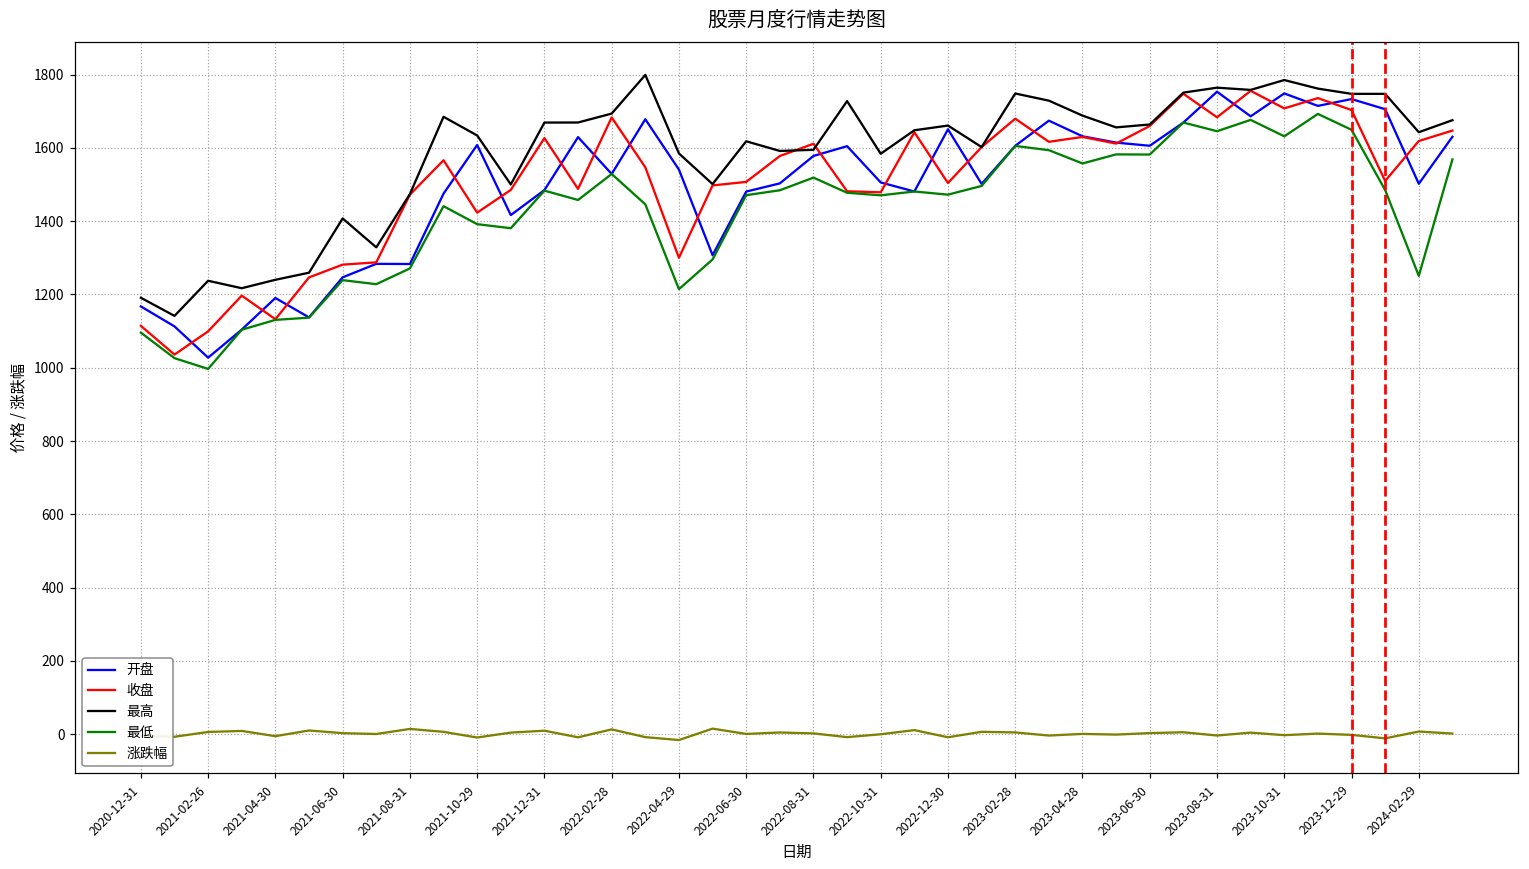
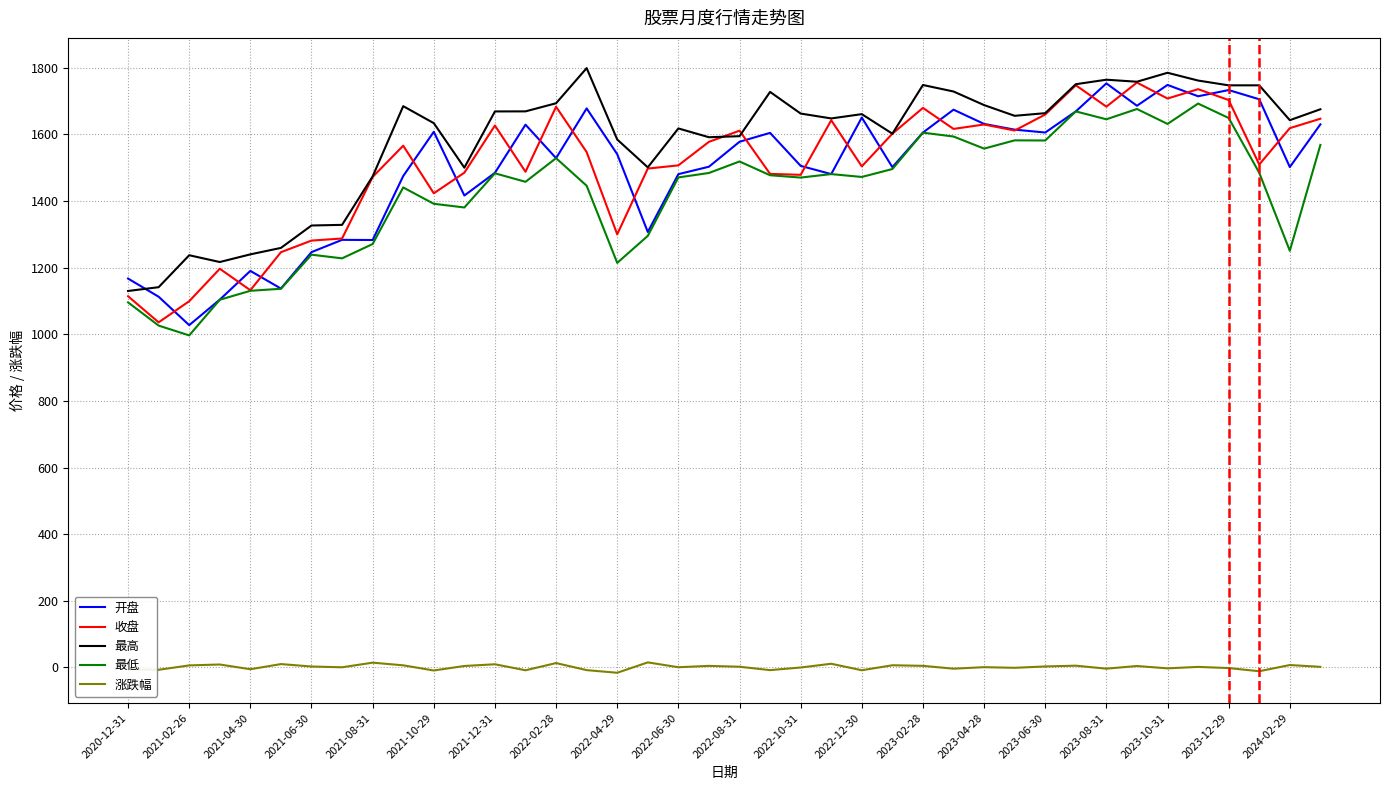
最高, 2020-12-31: 1190 -> 1130
最高, 2021-06-30: 1410 -> 1330
最高, 2022-10-31: 1580 -> 1660
